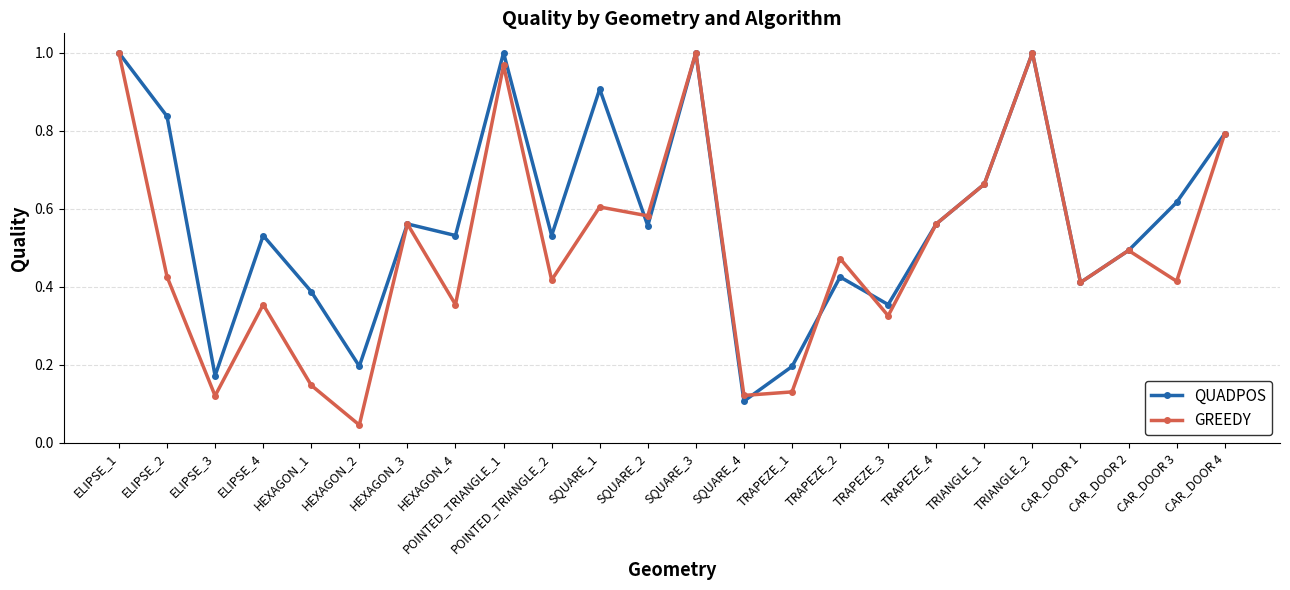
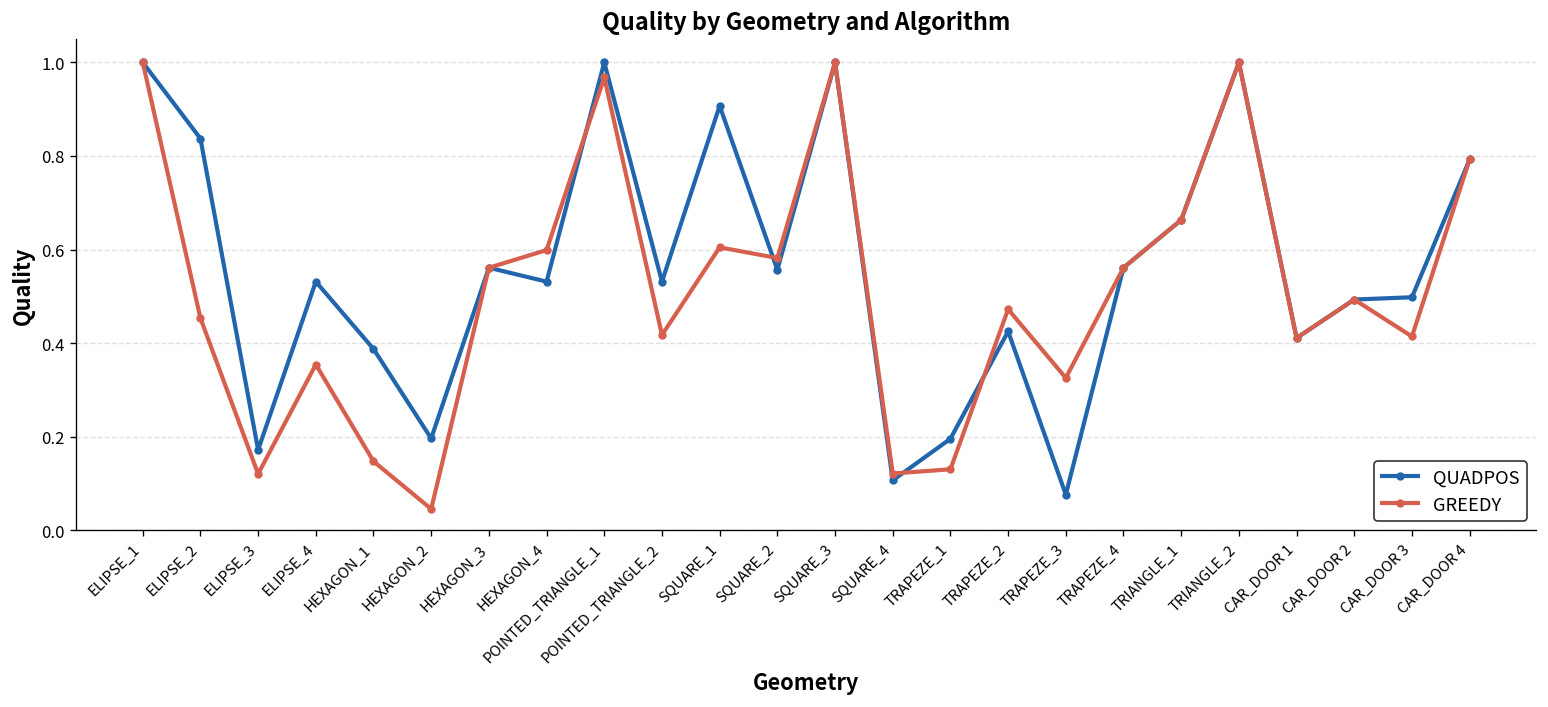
GREEDY, ELIPSE_2: 0.43 -> 0.45
GREEDY, HEXAGON_4: 0.35 -> 0.60
QUADPOS, TRAPEZE_3: 0.35 -> 0.08
QUADPOS, CAR_DOOR 3: 0.62 -> 0.50
